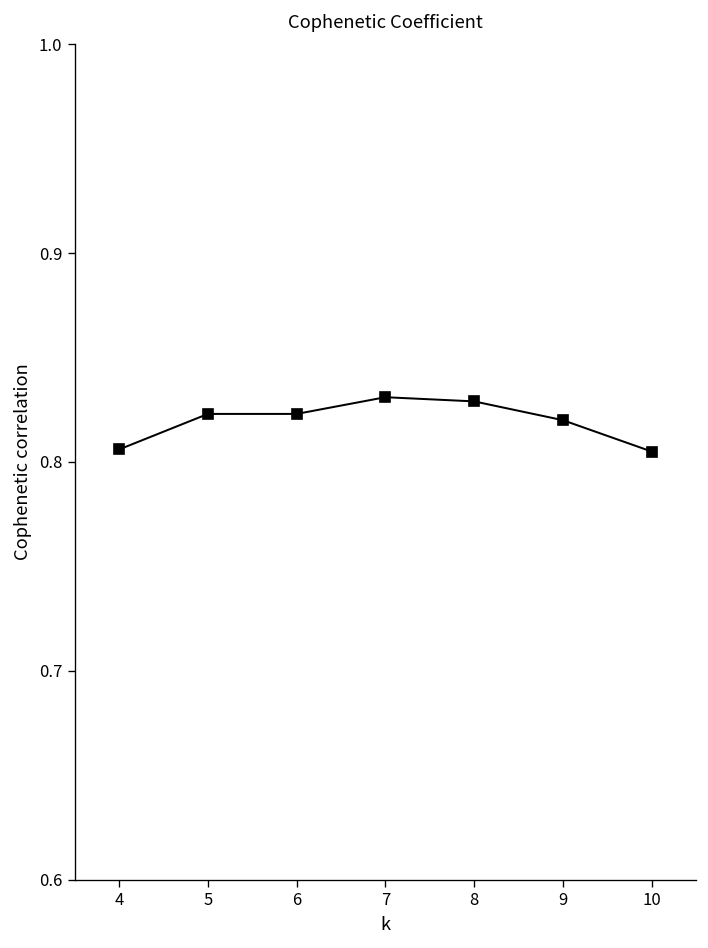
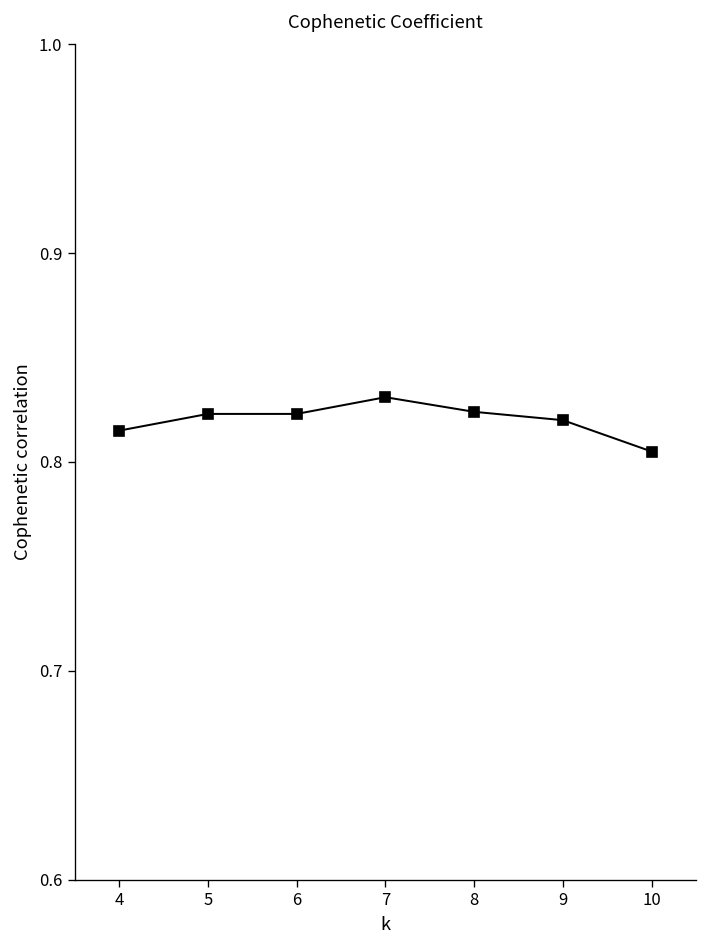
4: 0.806 -> 0.815
8: 0.829 -> 0.824
